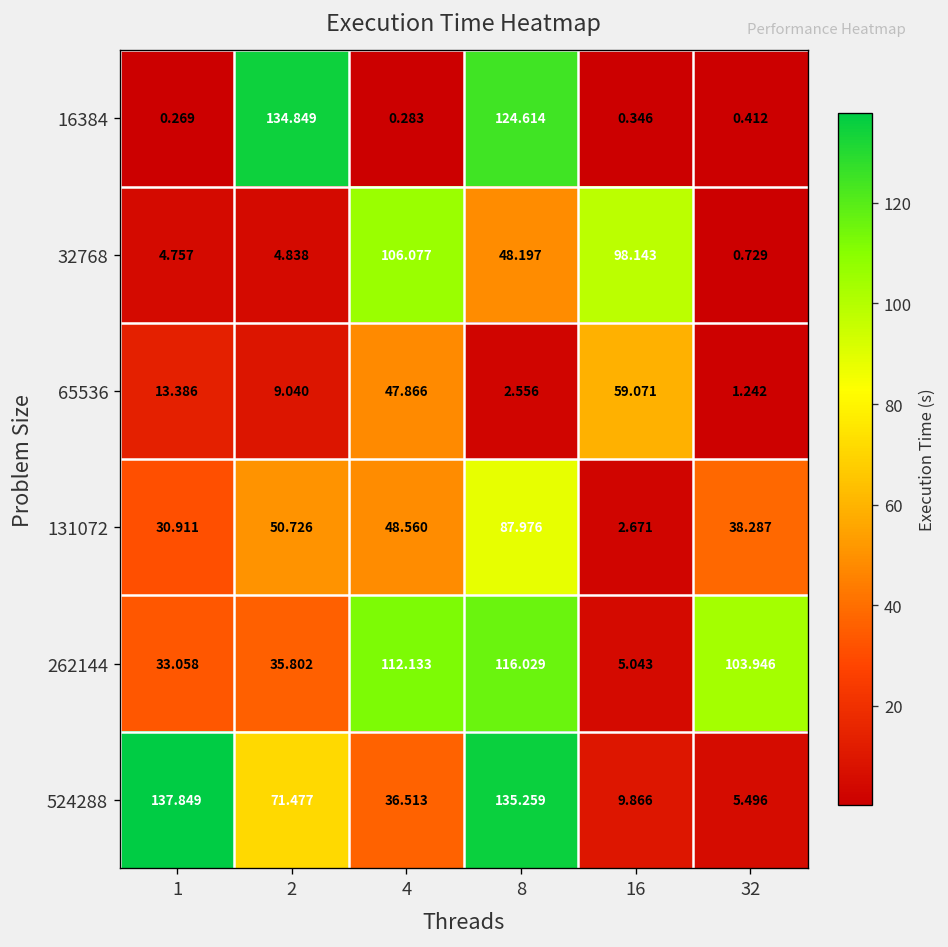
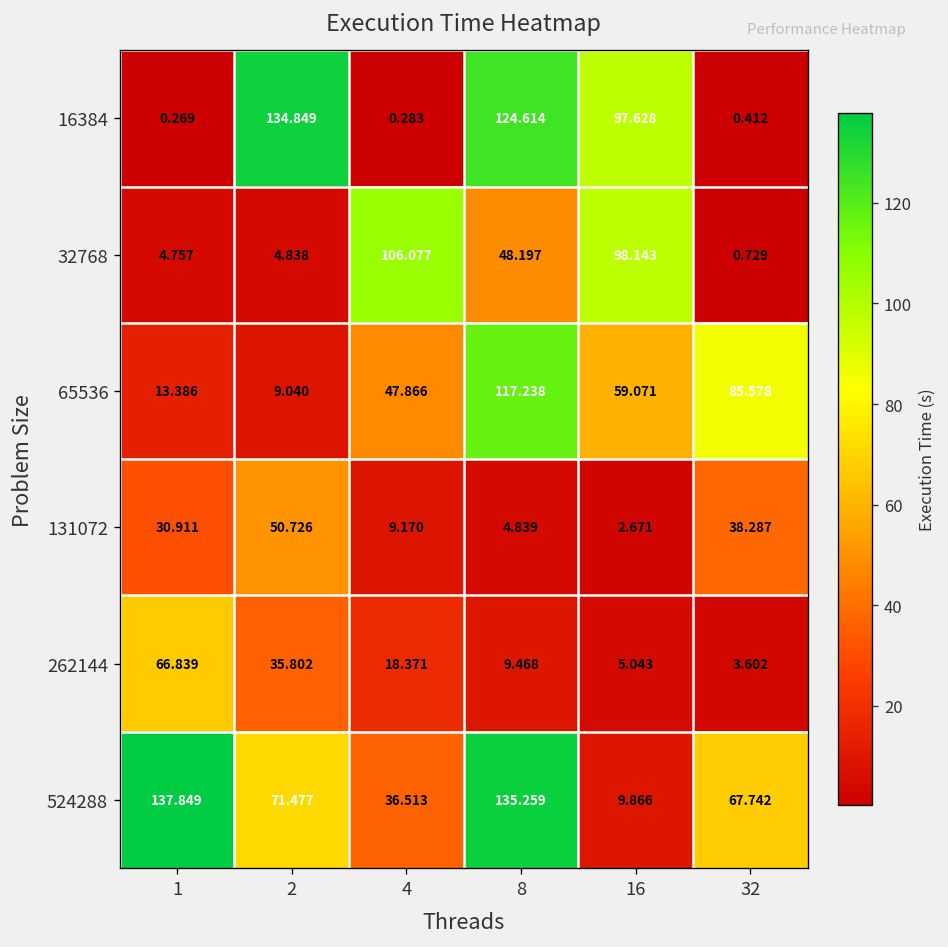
16384, 16: 0.346 -> 97.628
65536, 8: 2.556 -> 117.238
65536, 32: 1.242 -> 85.578
131072, 4: 48.560 -> 9.170
131072, 8: 87.976 -> 4.839
262144, 1: 33.058 -> 66.839
262144, 4: 112.133 -> 18.371
262144, 8: 116.029 -> 9.468
262144, 32: 103.946 -> 3.602
524288, 32: 5.496 -> 67.742
